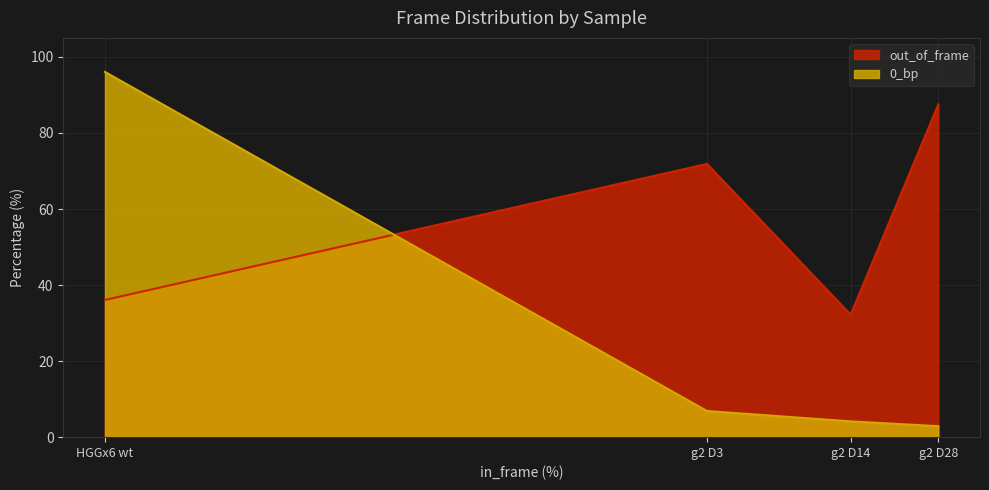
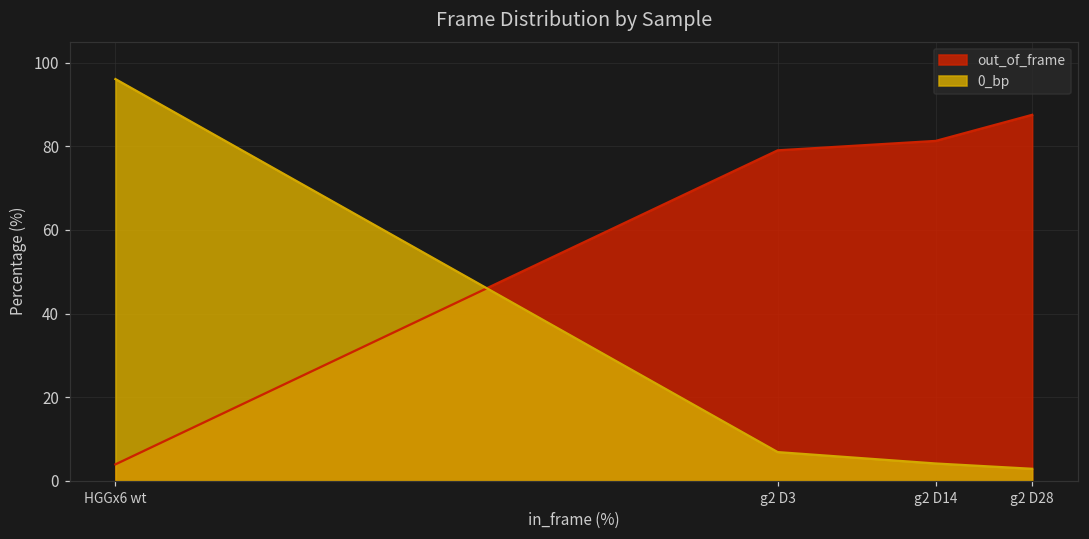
out_of_frame, HGGx6 wt: 36 -> 4
out_of_frame, g2 D3: 72 -> 79
out_of_frame, g2 D14: 32 -> 81
